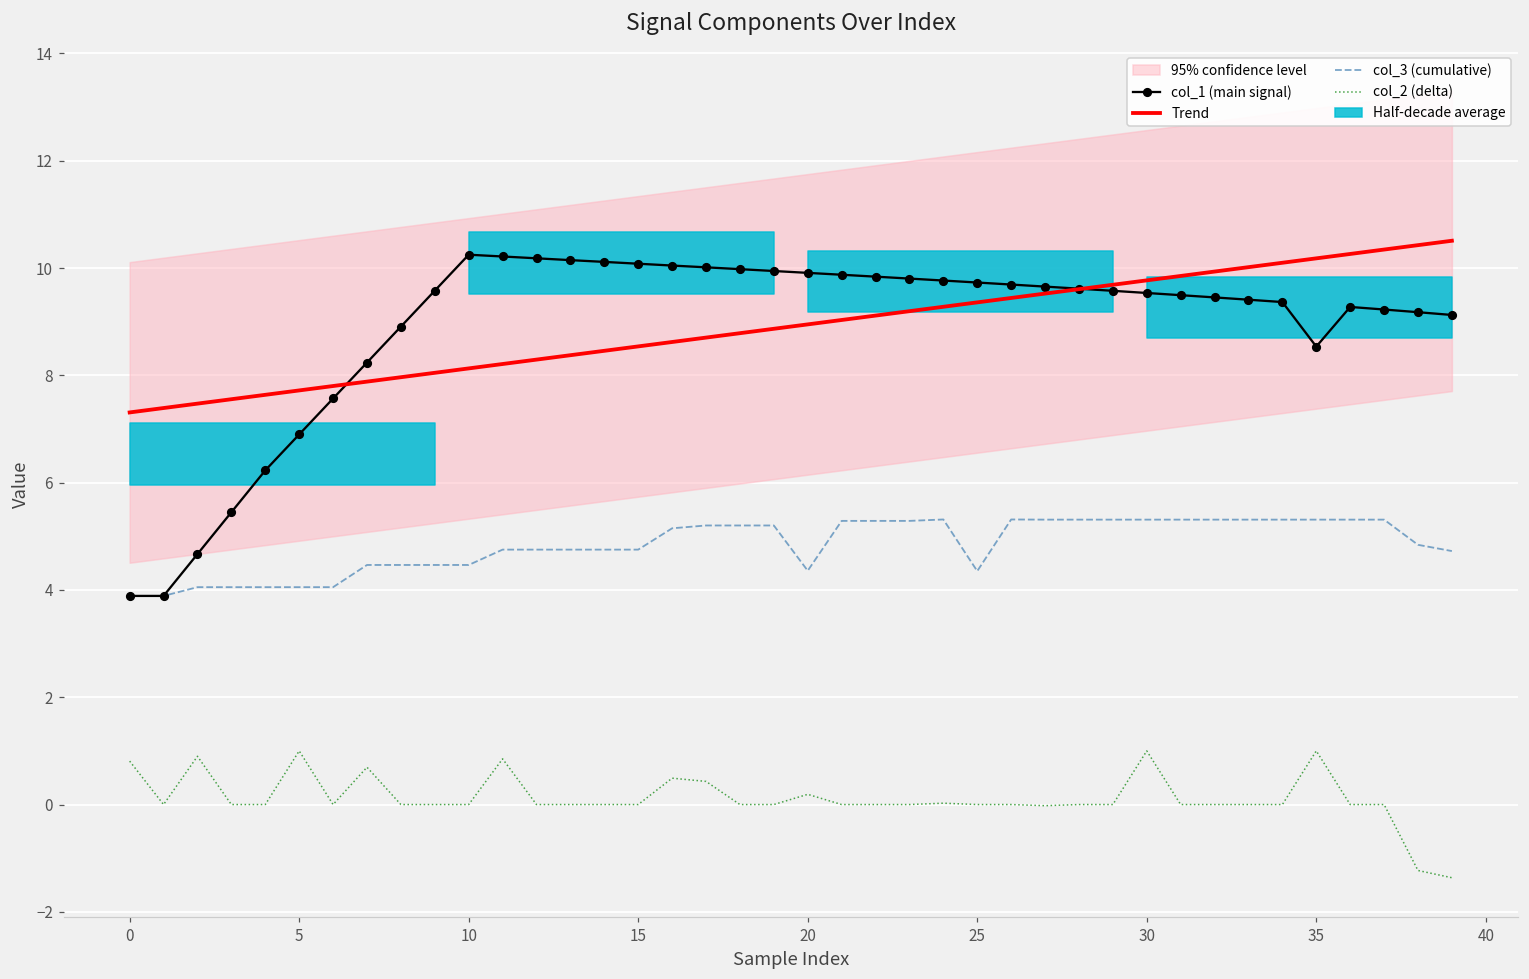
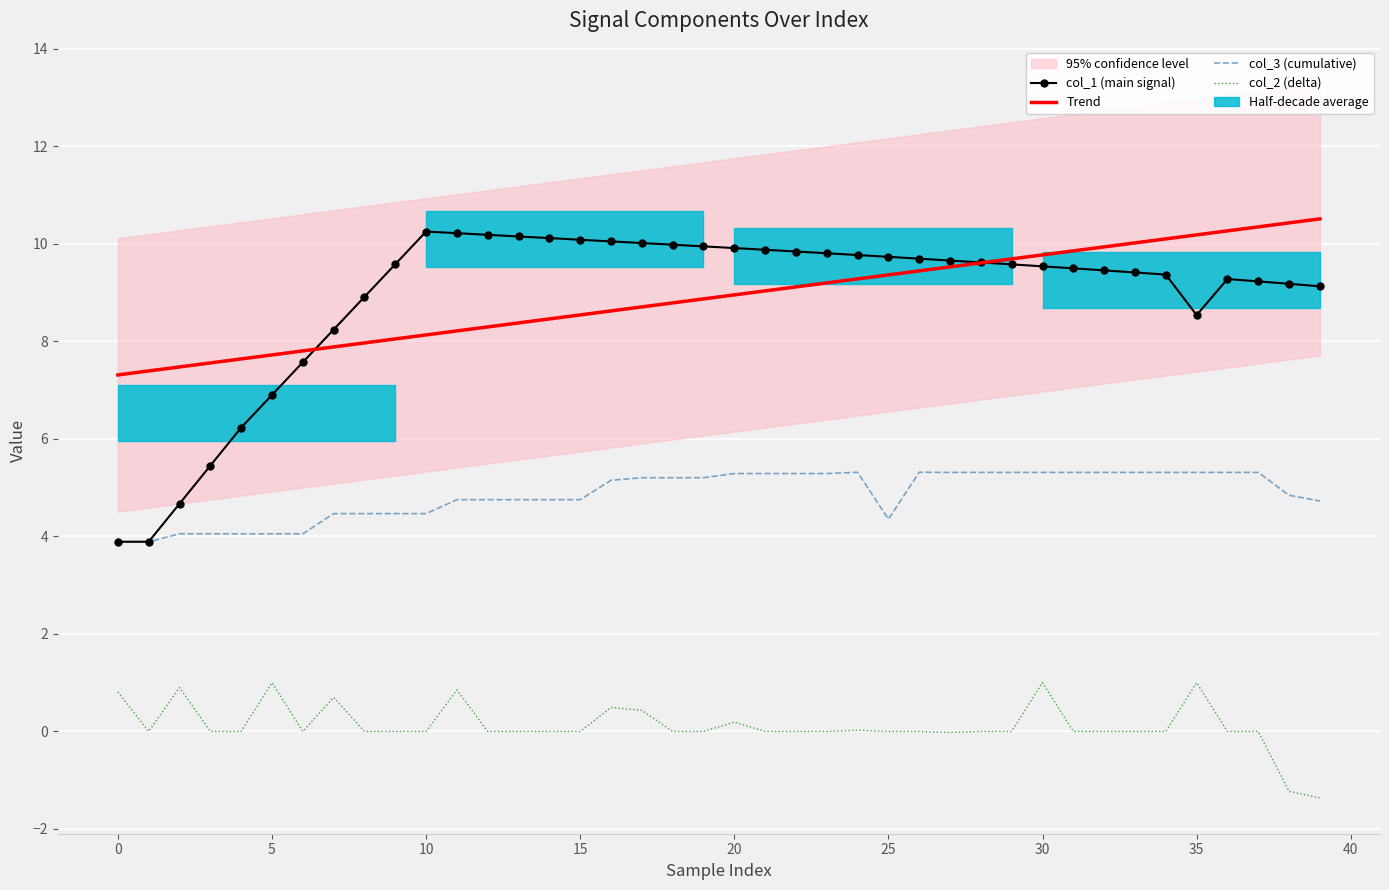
col_3 (cumulative), 20: 4.4 -> 5.3
